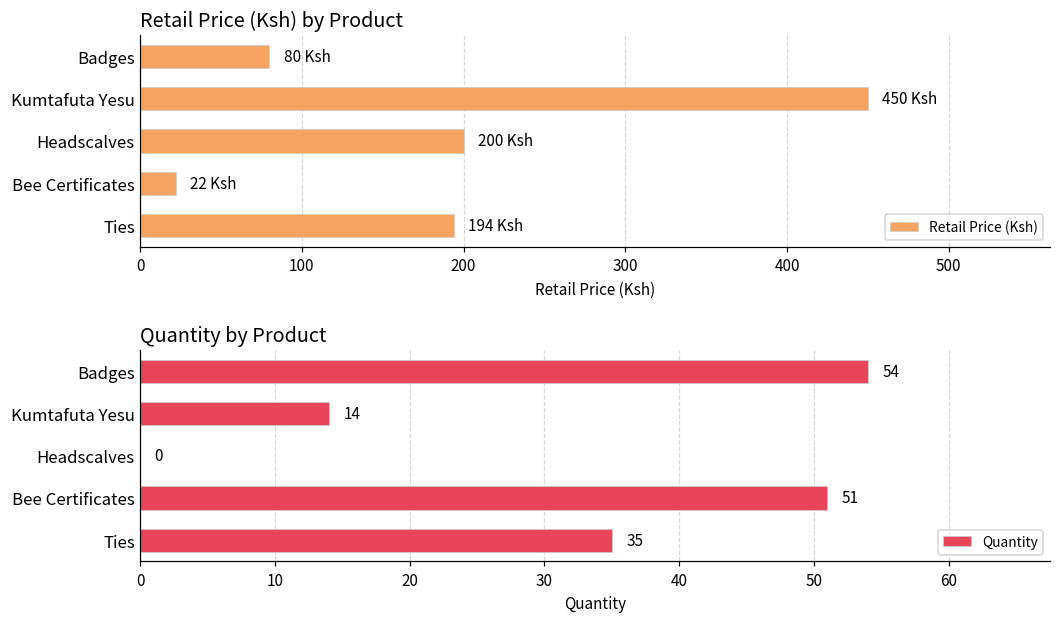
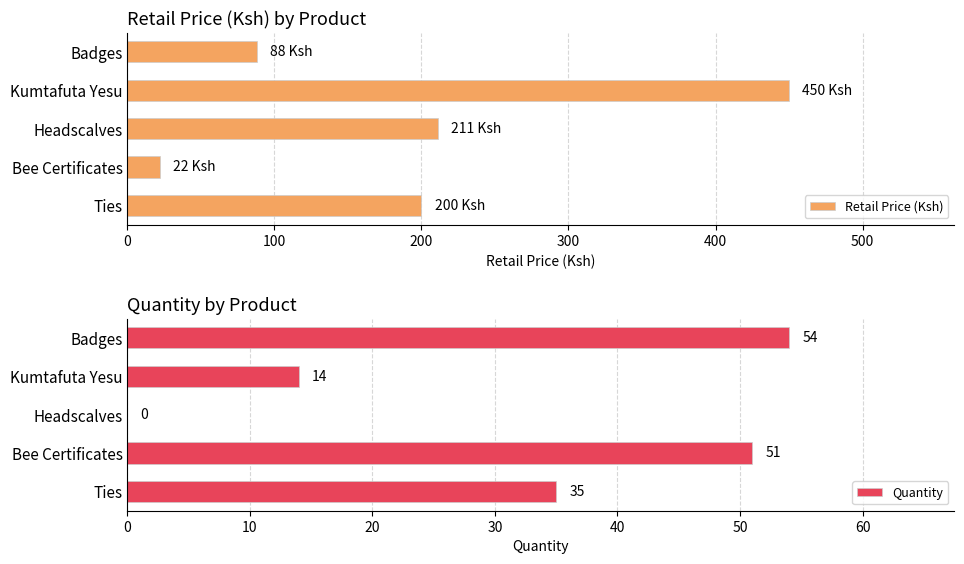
Retail Price (Ksh) by Product, Badges: 80 -> 88
Retail Price (Ksh) by Product, Headscalves: 200 -> 211
Retail Price (Ksh) by Product, Ties: 194 -> 200
